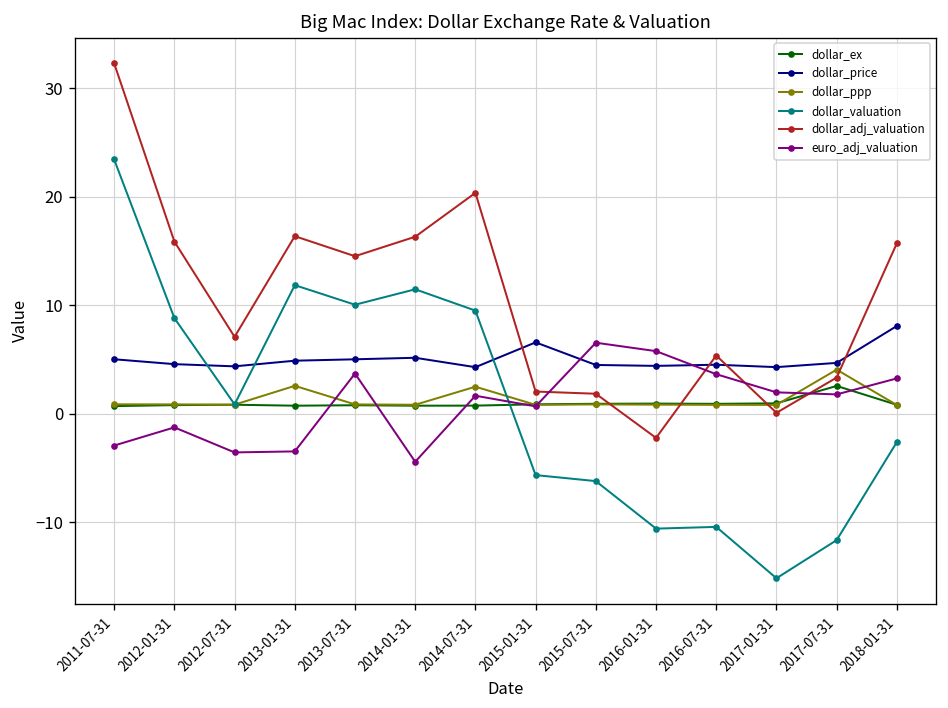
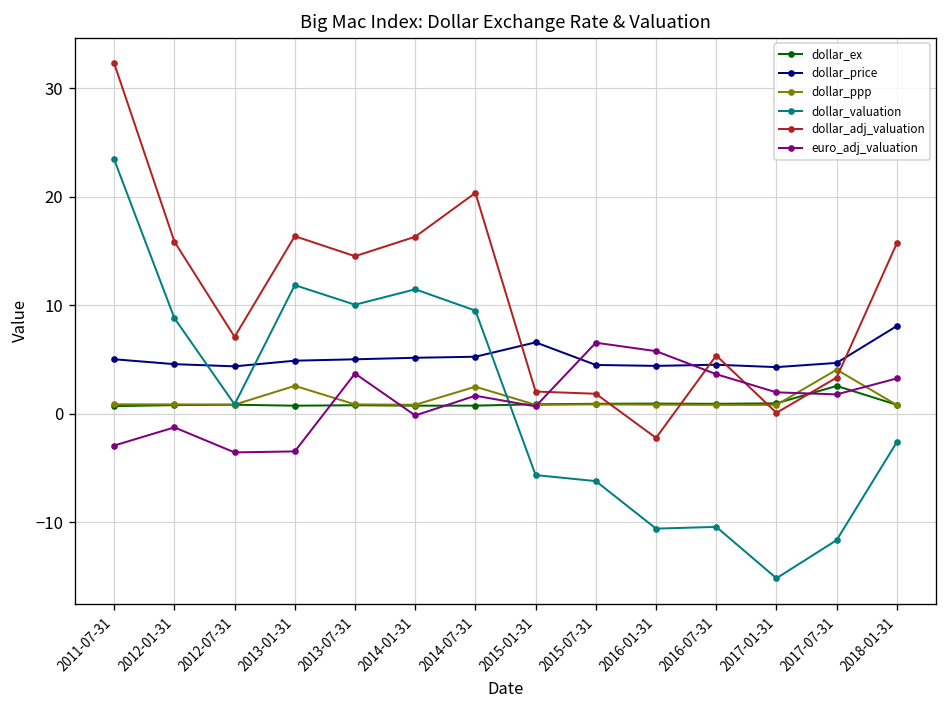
euro_adj_valuation, 2014-01-31: -4 -> 0
dollar_price, 2014-07-31: 4 -> 5
